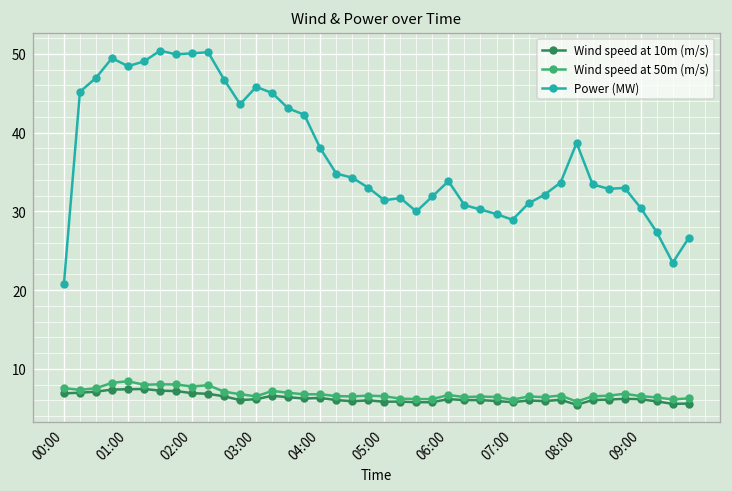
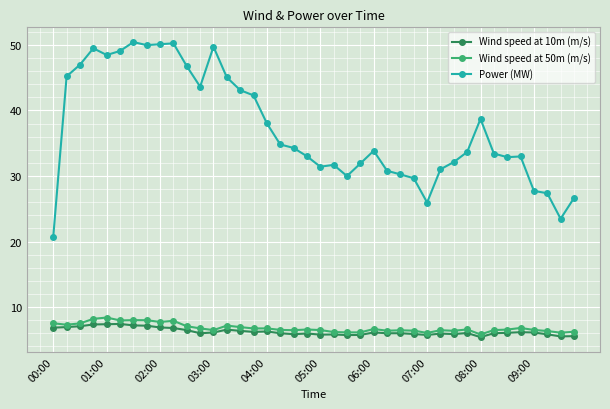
Power (MW), 03:00: 46 -> 50
Power (MW), 07:00: 29 -> 26
Power (MW), 09:00: 30 -> 28
